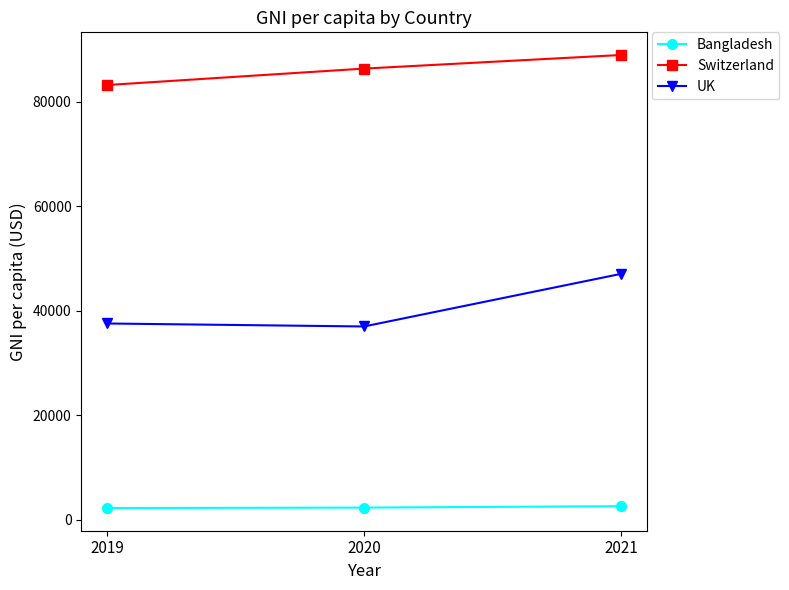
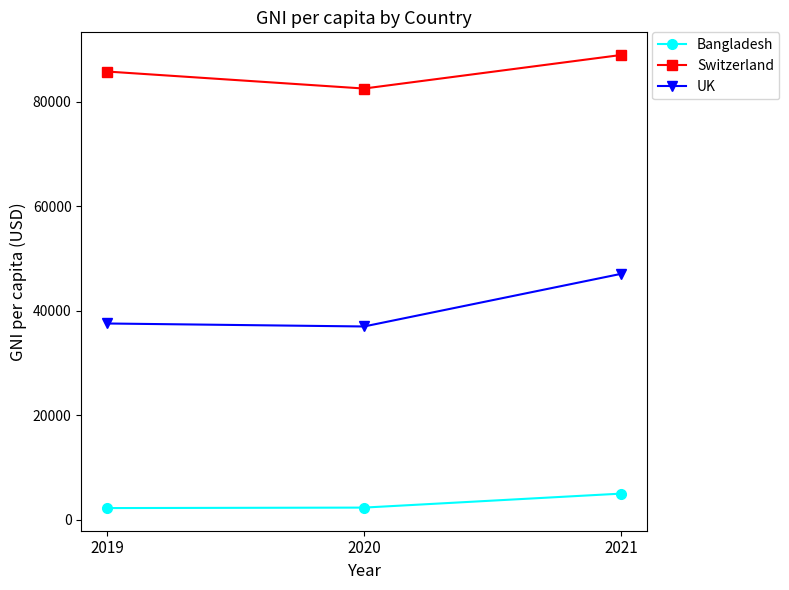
Switzerland, 2019: 83000 -> 86000
Switzerland, 2020: 86000 -> 82000
Bangladesh, 2021: 3000 -> 5000
